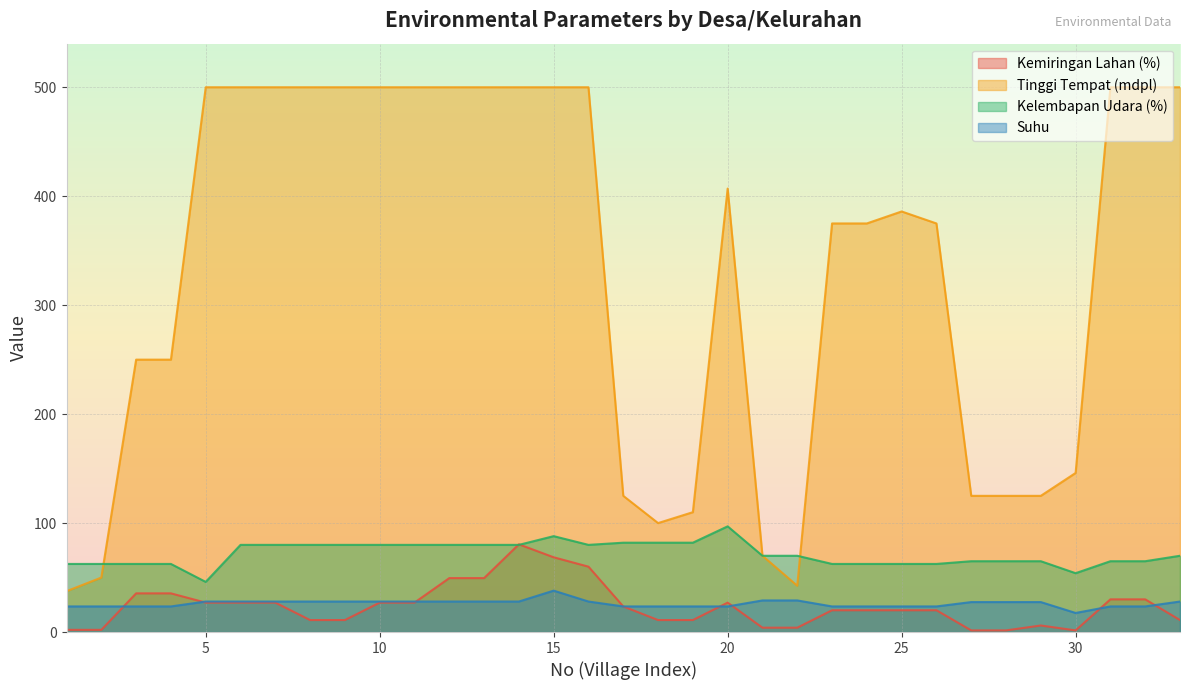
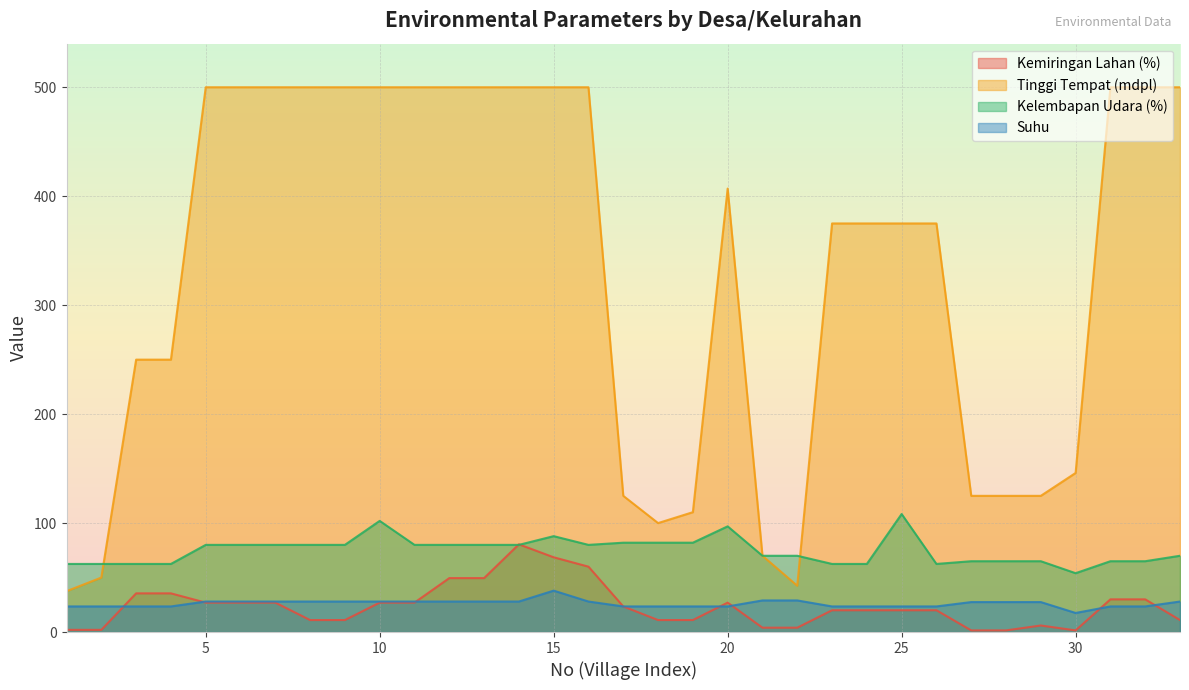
Kelembapan Udara (%), 5: 46 -> 80
Kelembapan Udara (%), 10: 80 -> 102
Tinggi Tempat (mdpl), 25: 386 -> 375
Kelembapan Udara (%), 25: 63 -> 108
